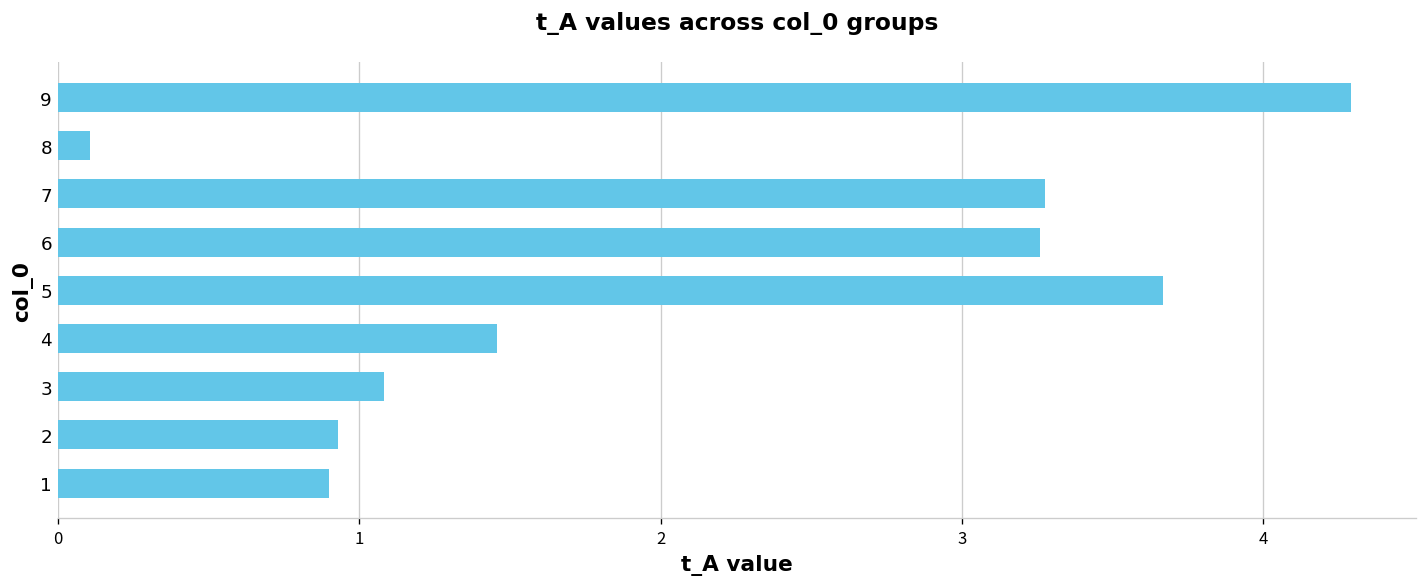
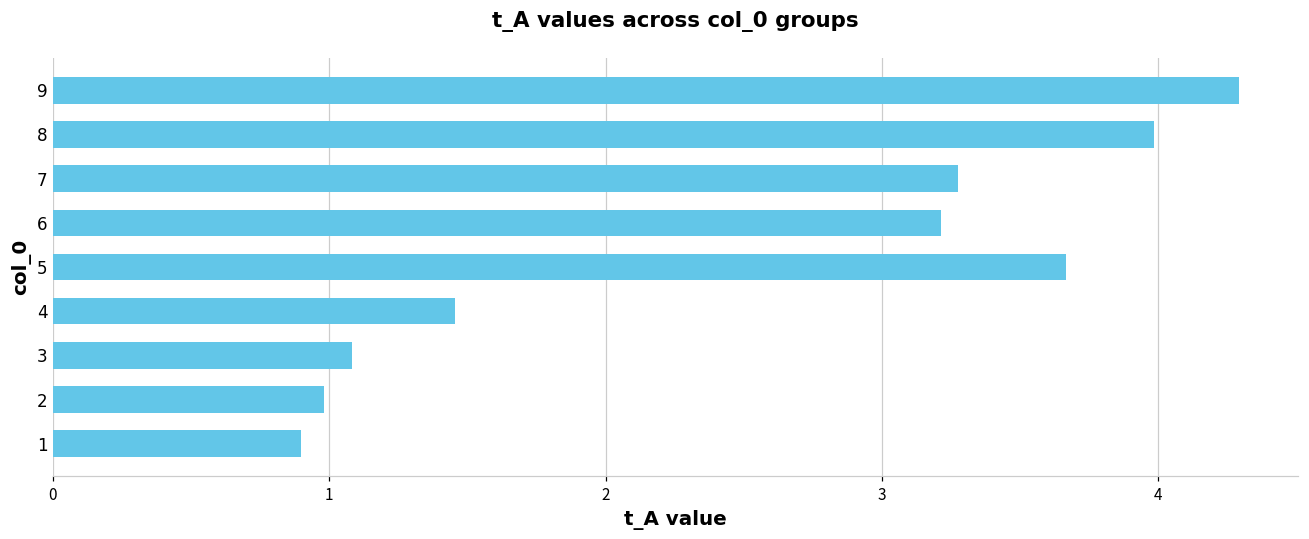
8: 0.11 -> 3.99
6: 3.26 -> 3.21
2: 0.93 -> 0.98
